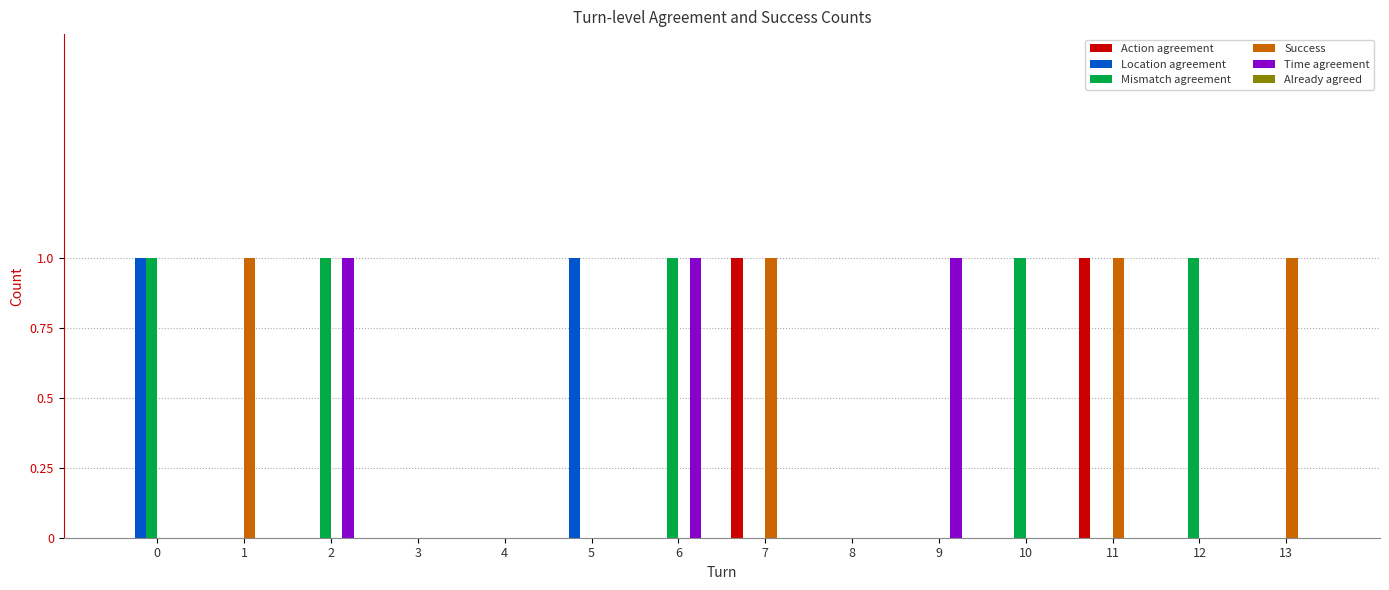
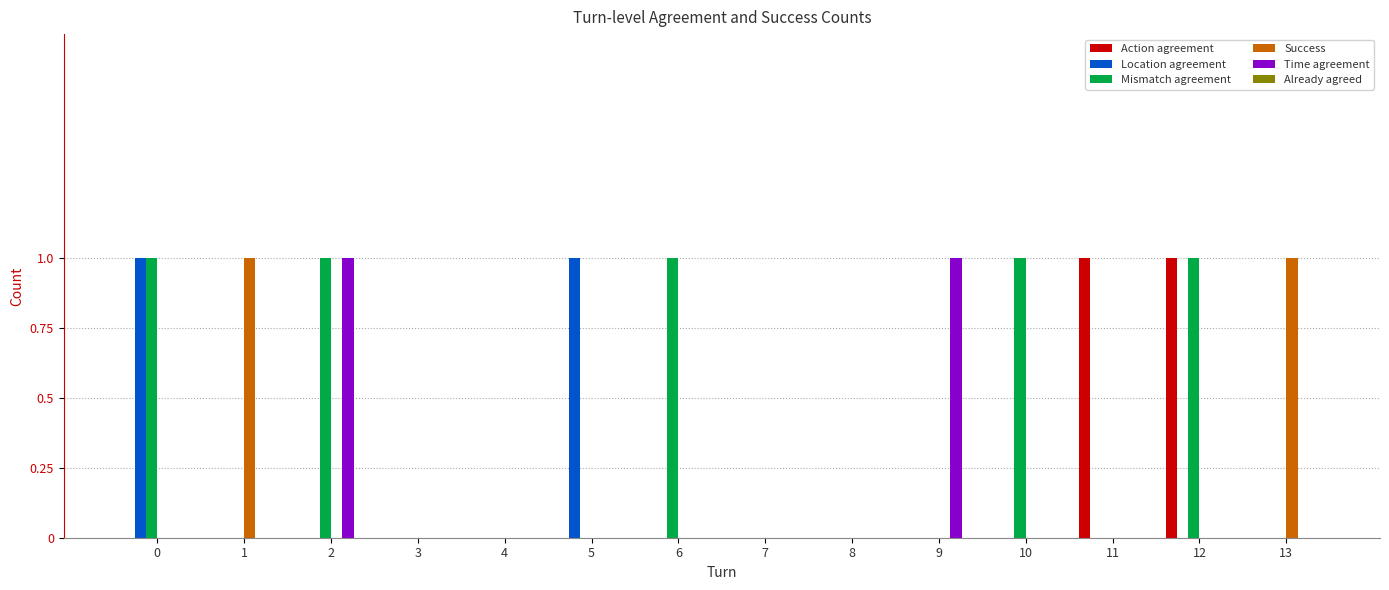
Time agreement, 6: 1 -> 0
Action agreement, 7: 1 -> 0
Success, 7: 1 -> 0
Success, 11: 1 -> 0
Action agreement, 12: 0 -> 1
